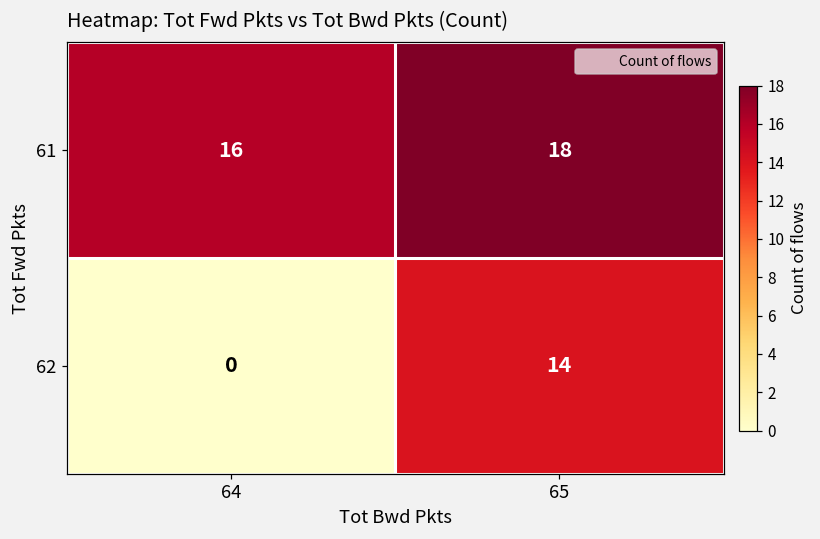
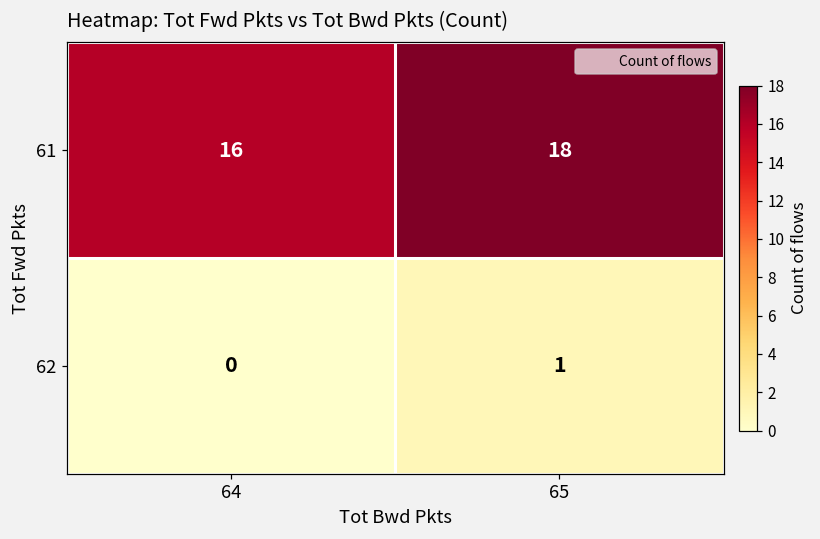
62, 65: 14 -> 1
